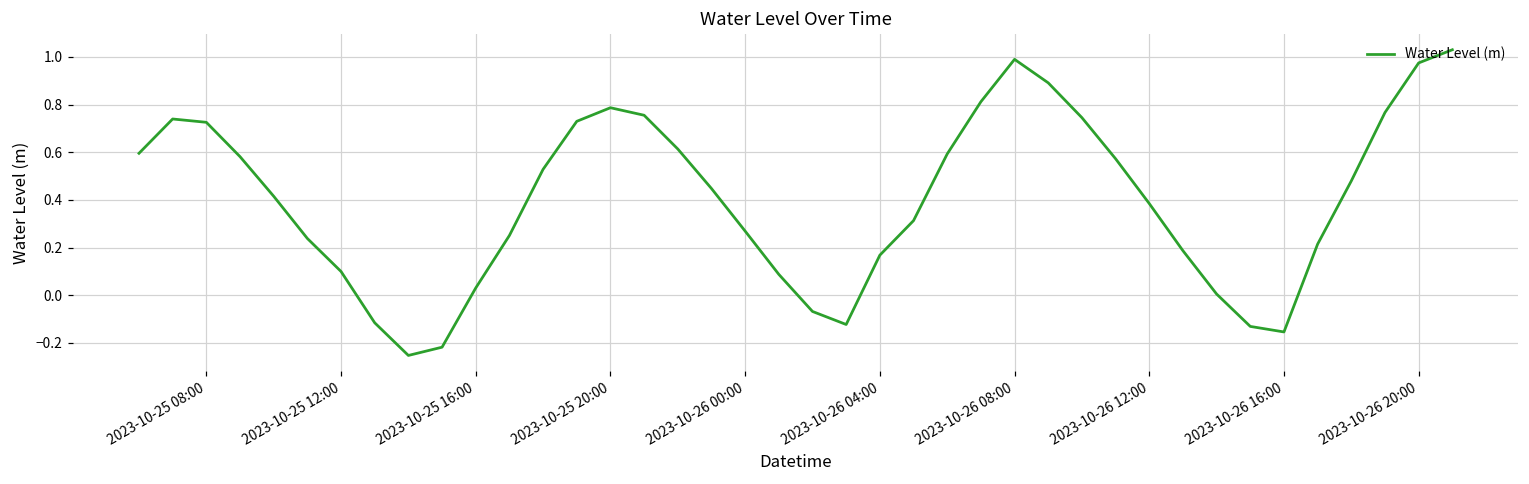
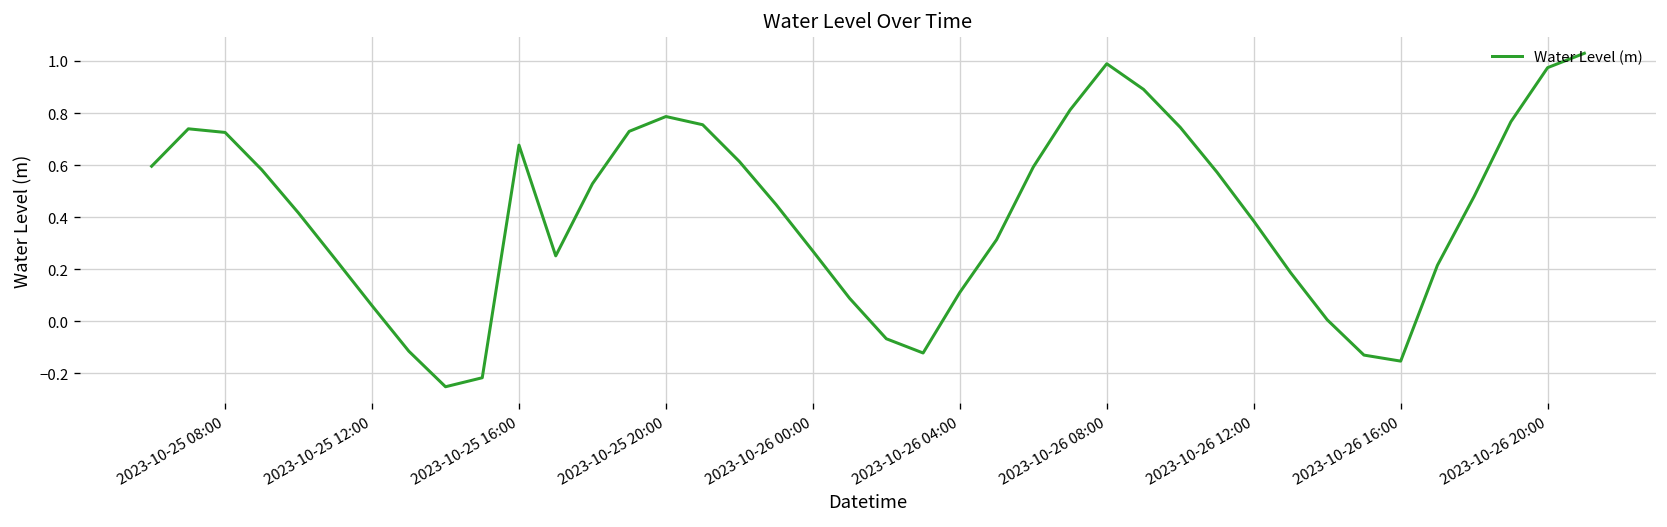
2023-10-25 12:00: 0.10 -> 0.06
2023-10-25 16:00: 0.03 -> 0.68
2023-10-26 04:00: 0.17 -> 0.11
